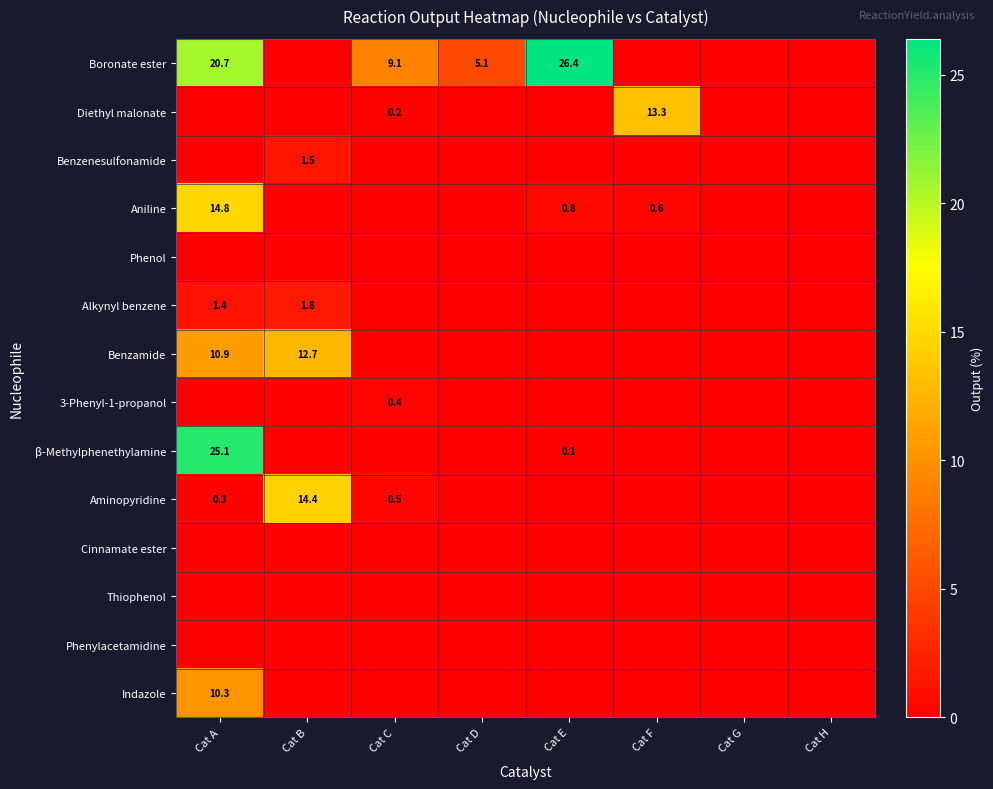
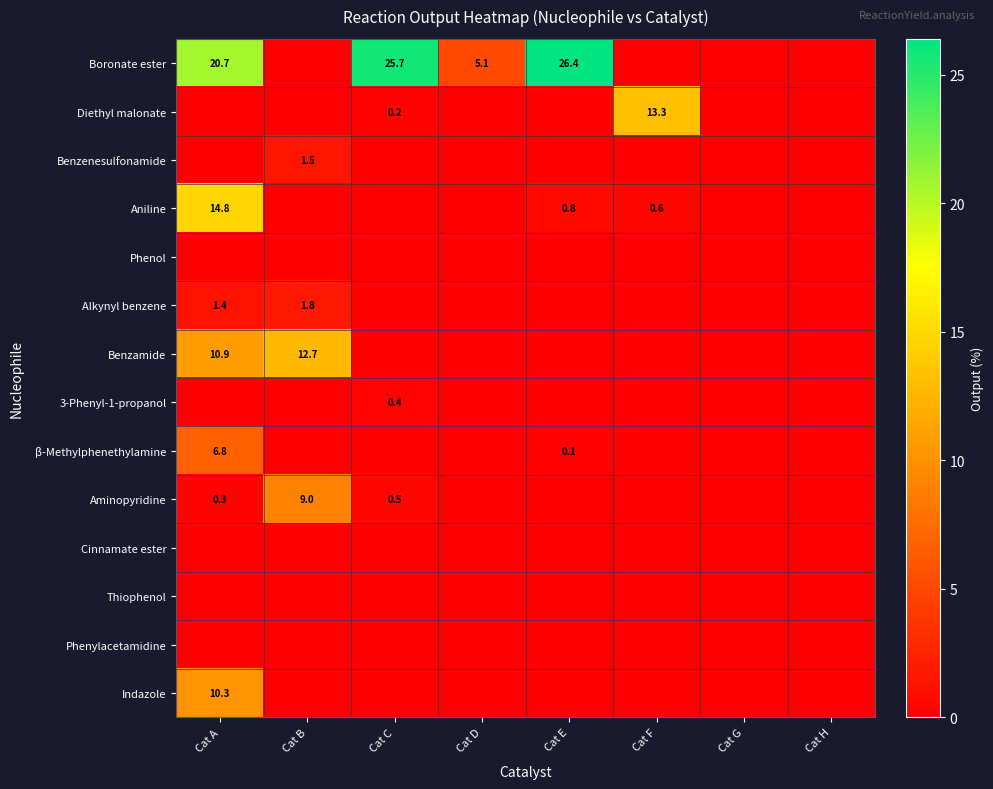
Boronate ester, Cat C: 9.1 -> 25.7
β-Methylphenethylamine, Cat A: 25.1 -> 6.8
Aminopyridine, Cat B: 14.4 -> 9.0
